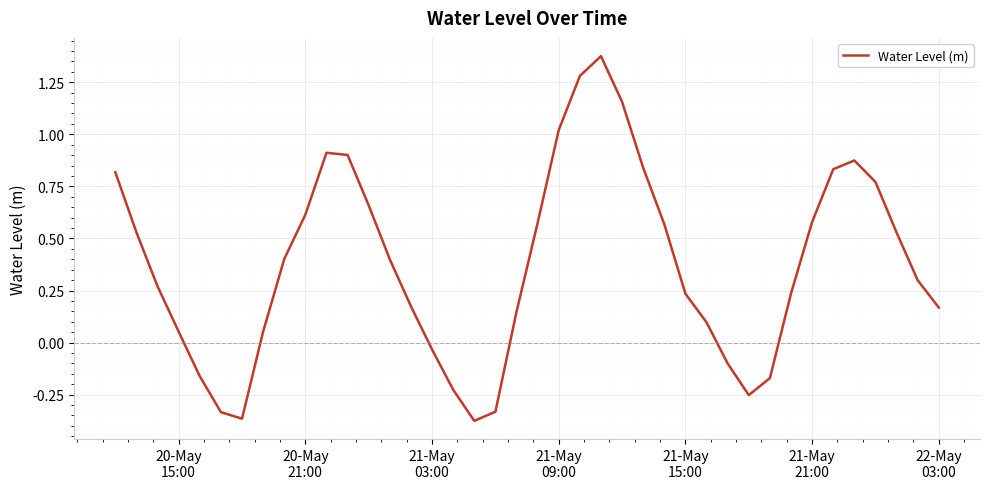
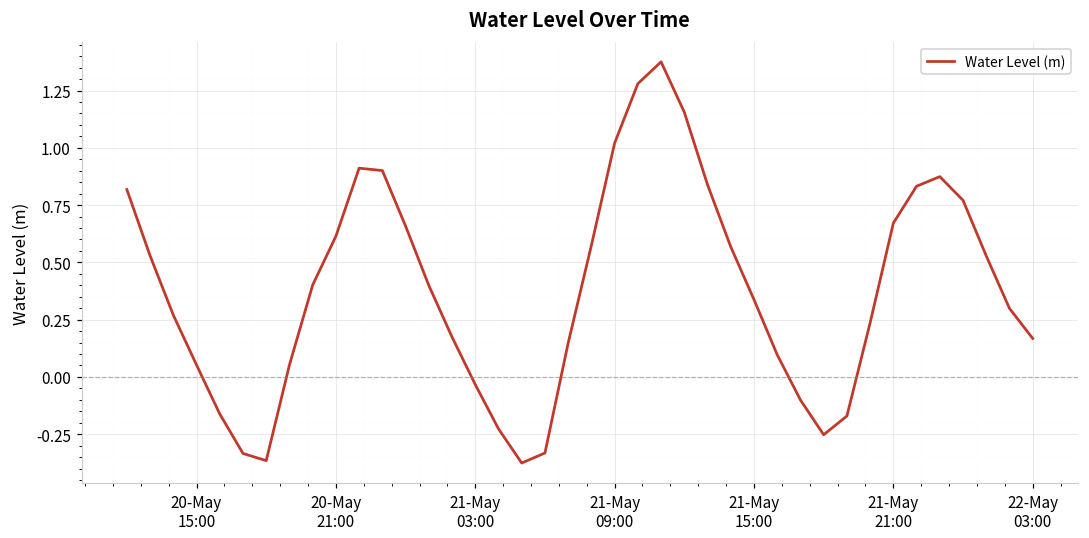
21-May 15:00: 0.23 -> 0.34
21-May 21:00: 0.58 -> 0.67
